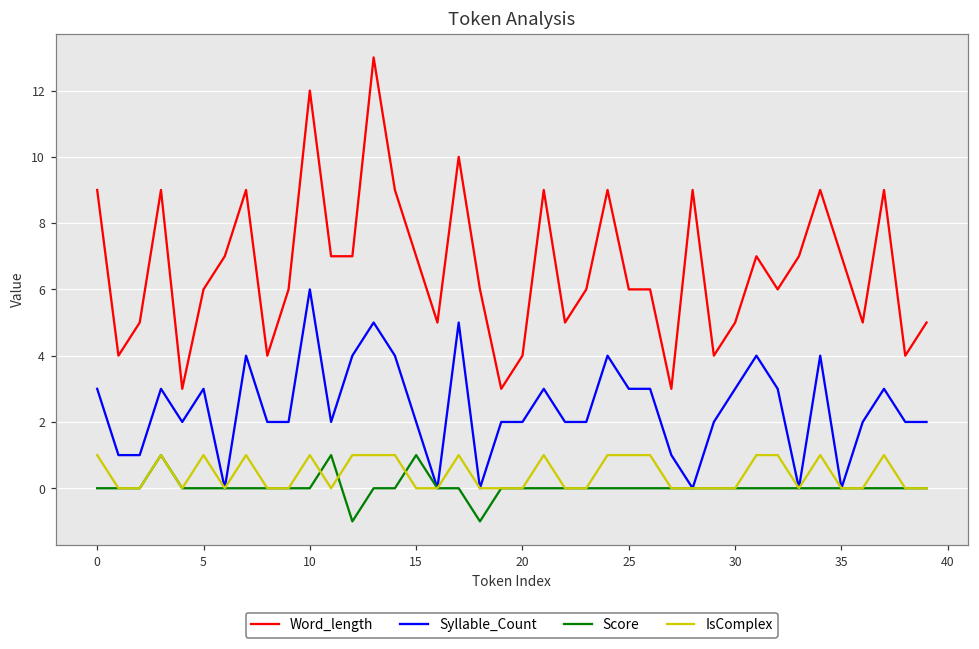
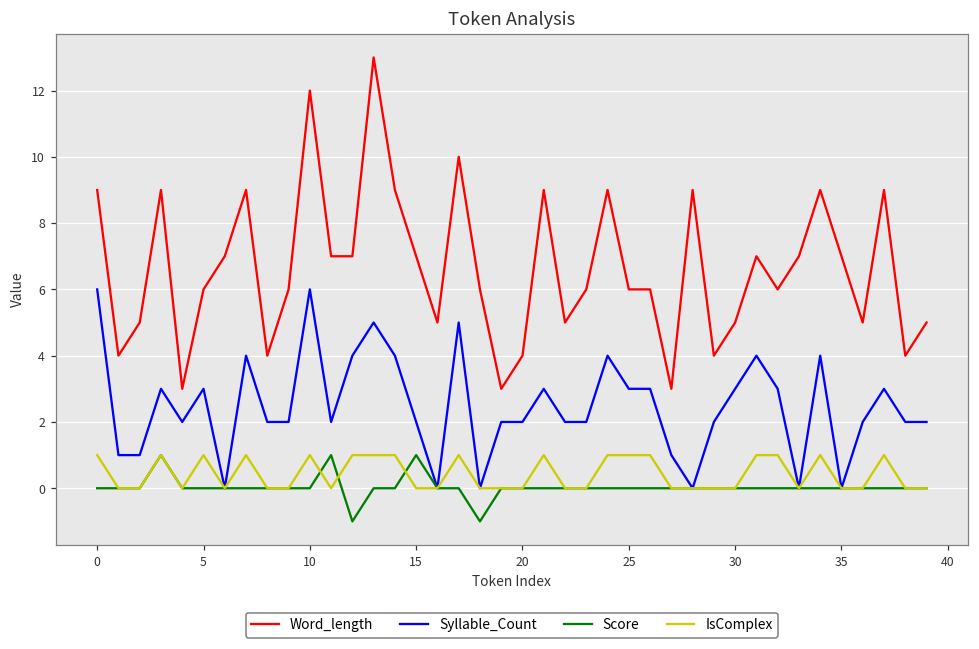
Syllable_Count, 0: 3 -> 6
